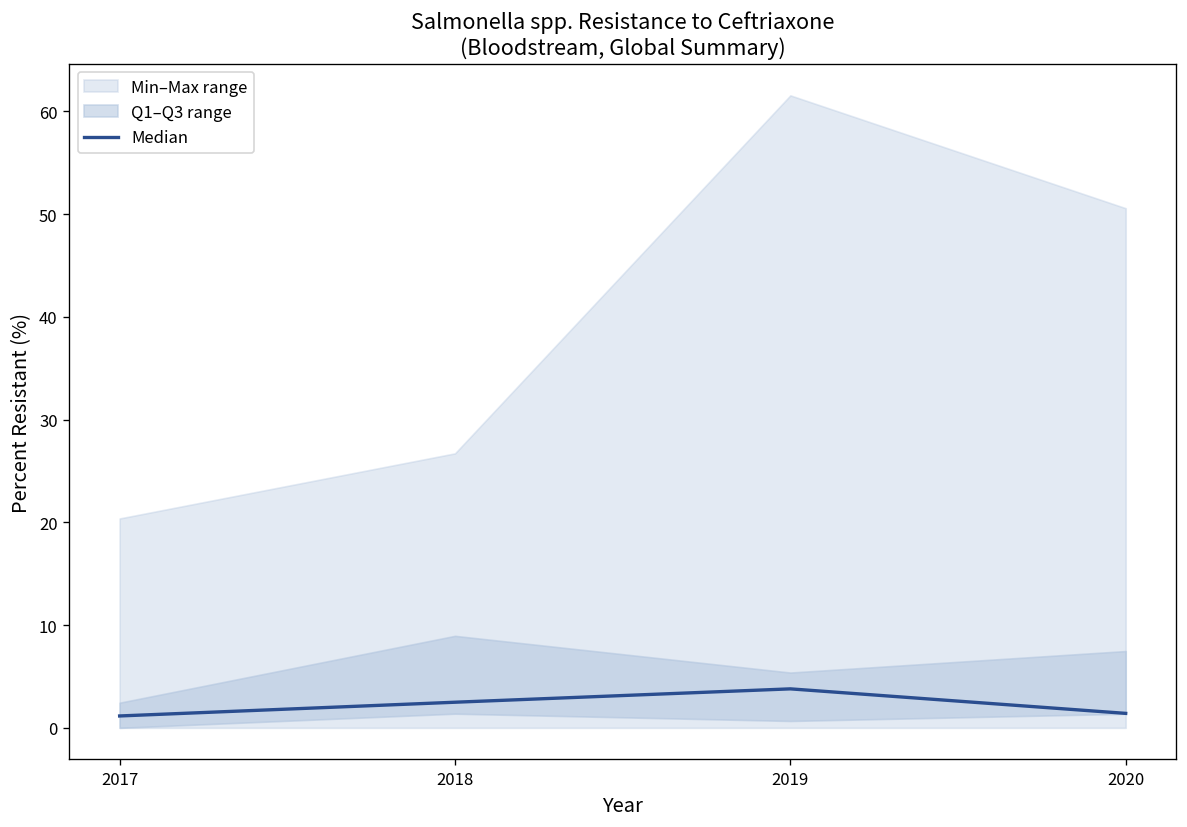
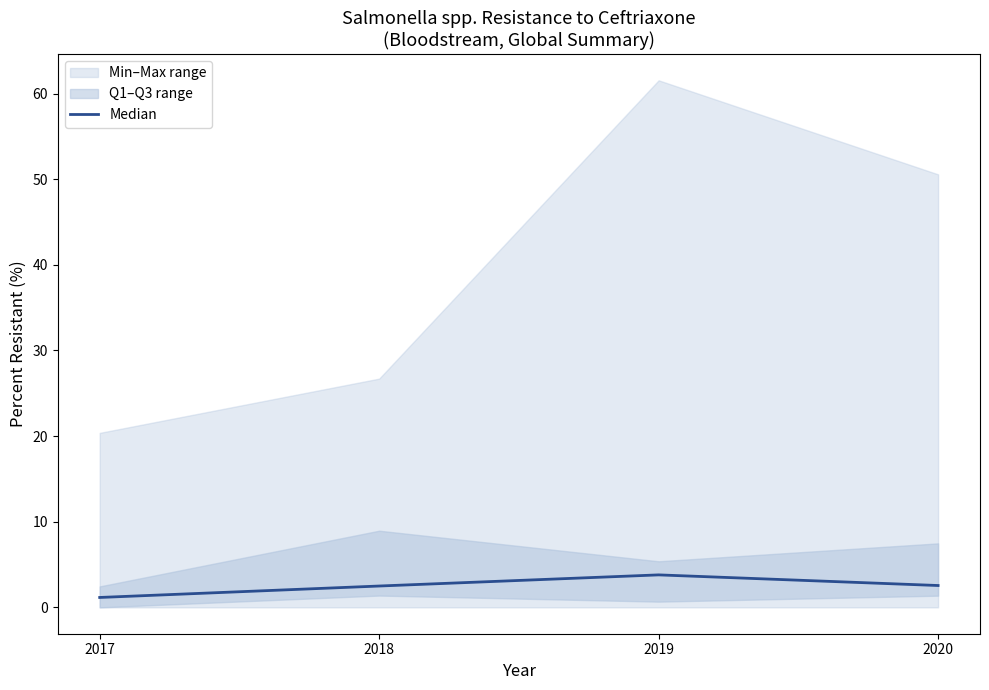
Median, 2020: 1 -> 3
